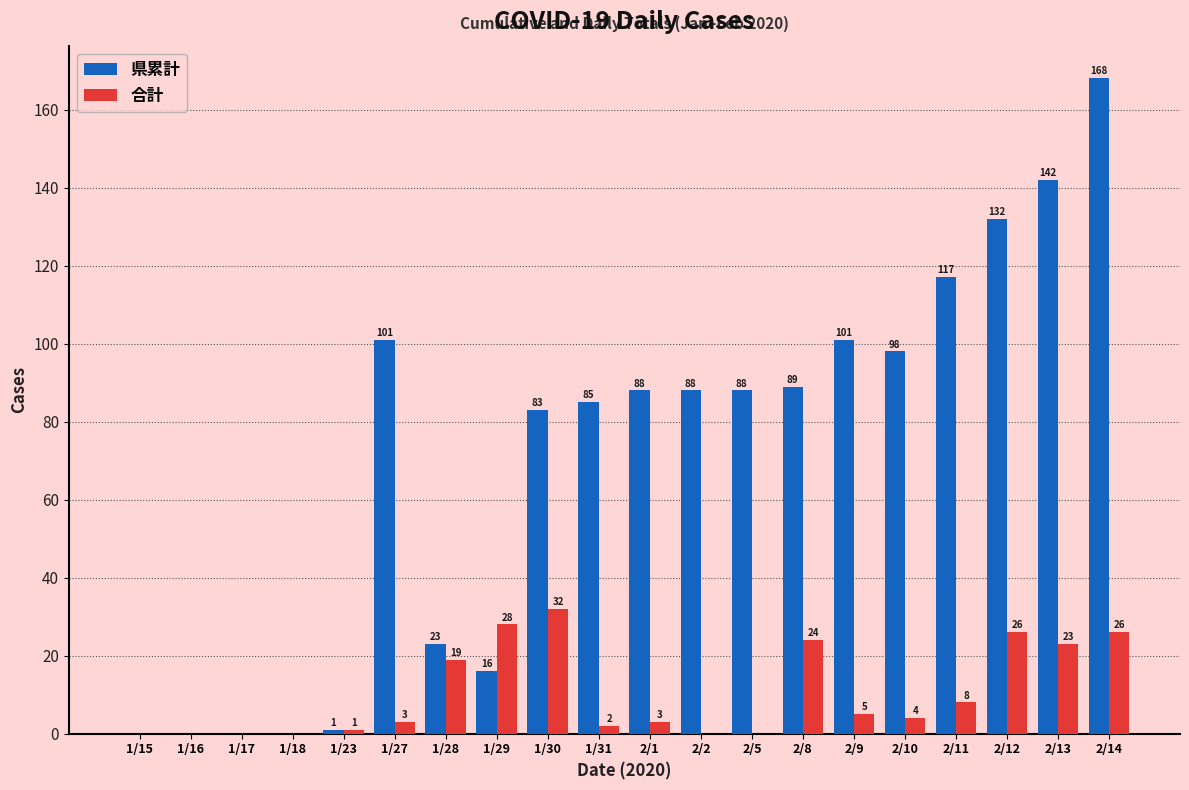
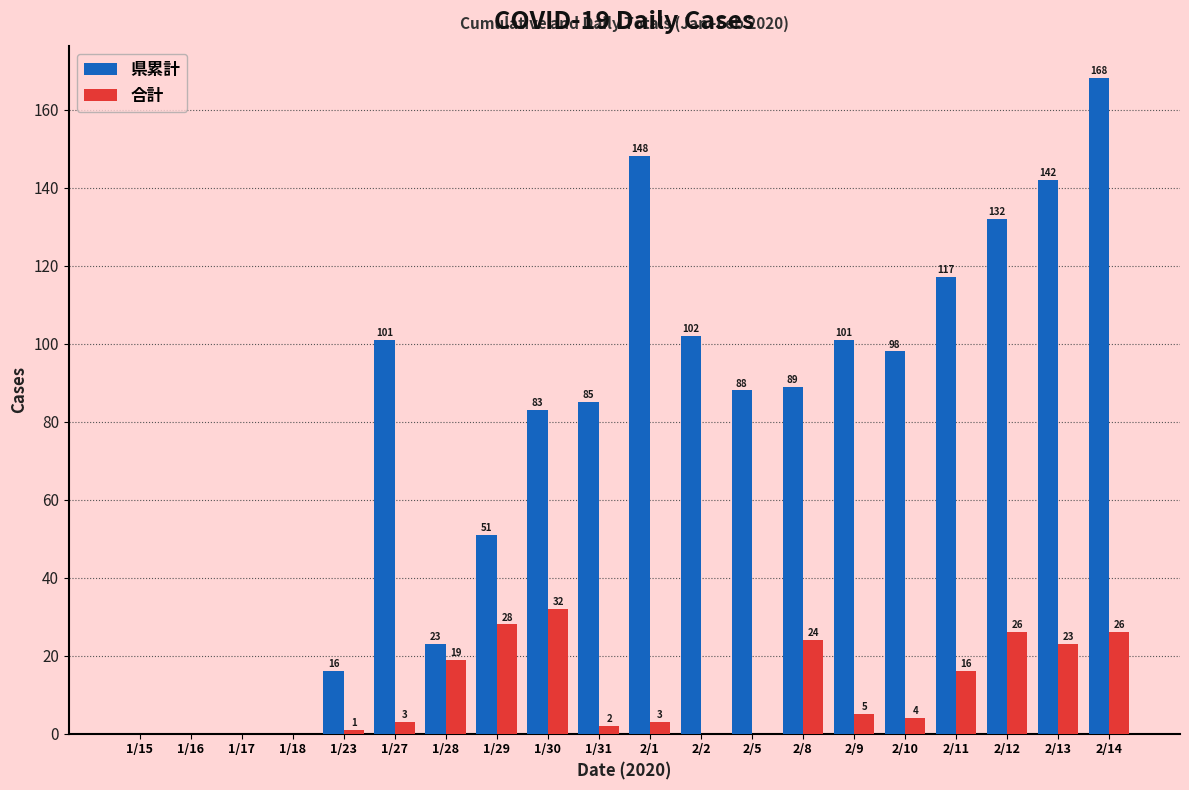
県累計, 1/23: 1 -> 16
県累計, 1/29: 16 -> 51
県累計, 2/1: 88 -> 148
県累計, 2/2: 88 -> 102
合計, 2/11: 8 -> 16
